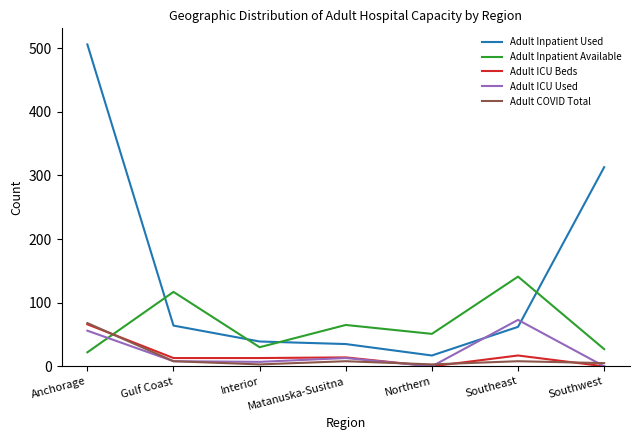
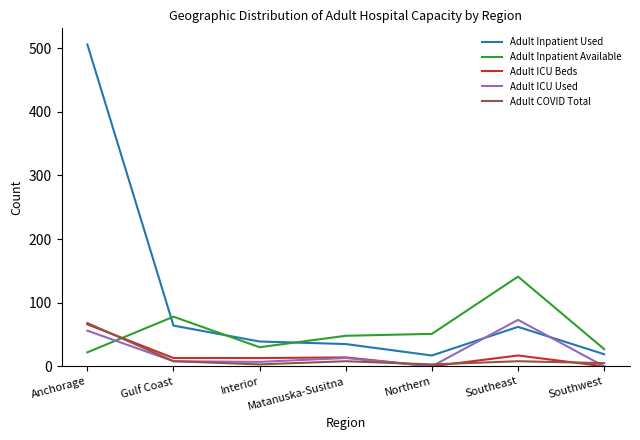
Adult Inpatient Available, Gulf Coast: 120 -> 80
Adult Inpatient Available, Matanuska-Susitna: 70 -> 50
Adult Inpatient Used, Southwest: 310 -> 20
